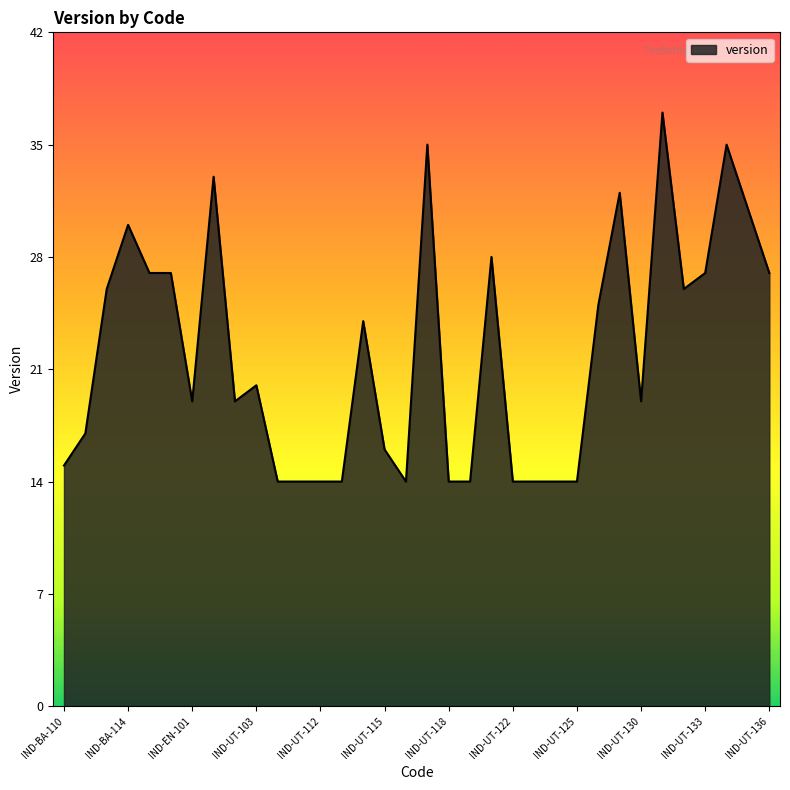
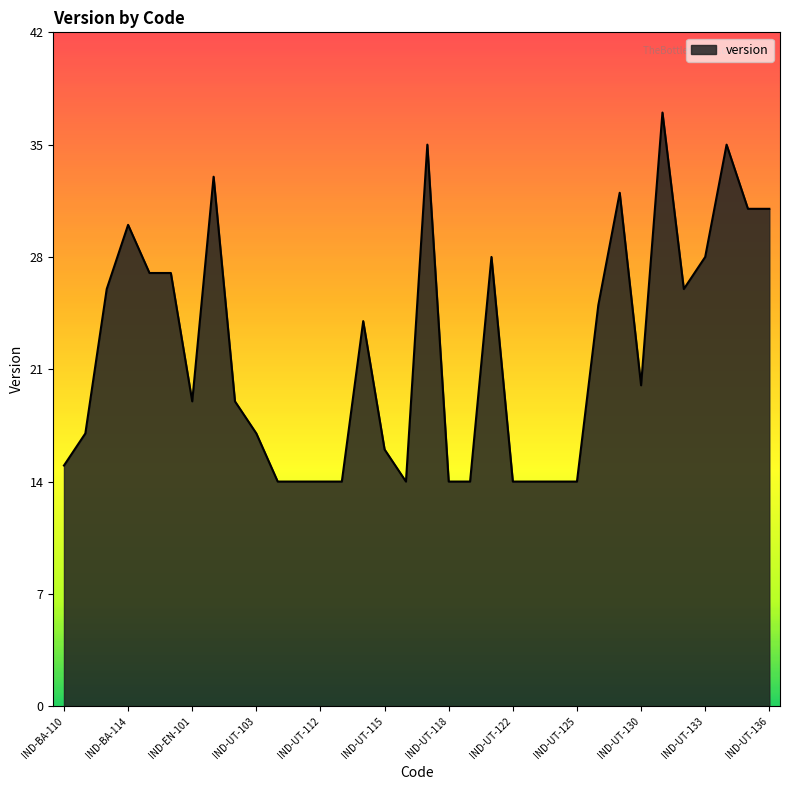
IND-UT-103: 20 -> 17
IND-UT-130: 19 -> 20
IND-UT-133: 27 -> 28
IND-UT-136: 27 -> 31
